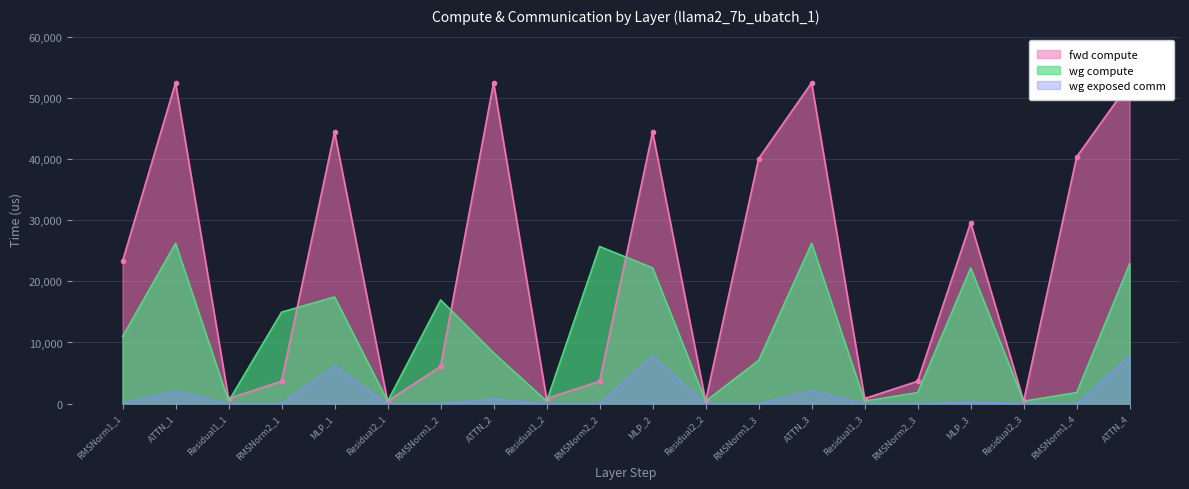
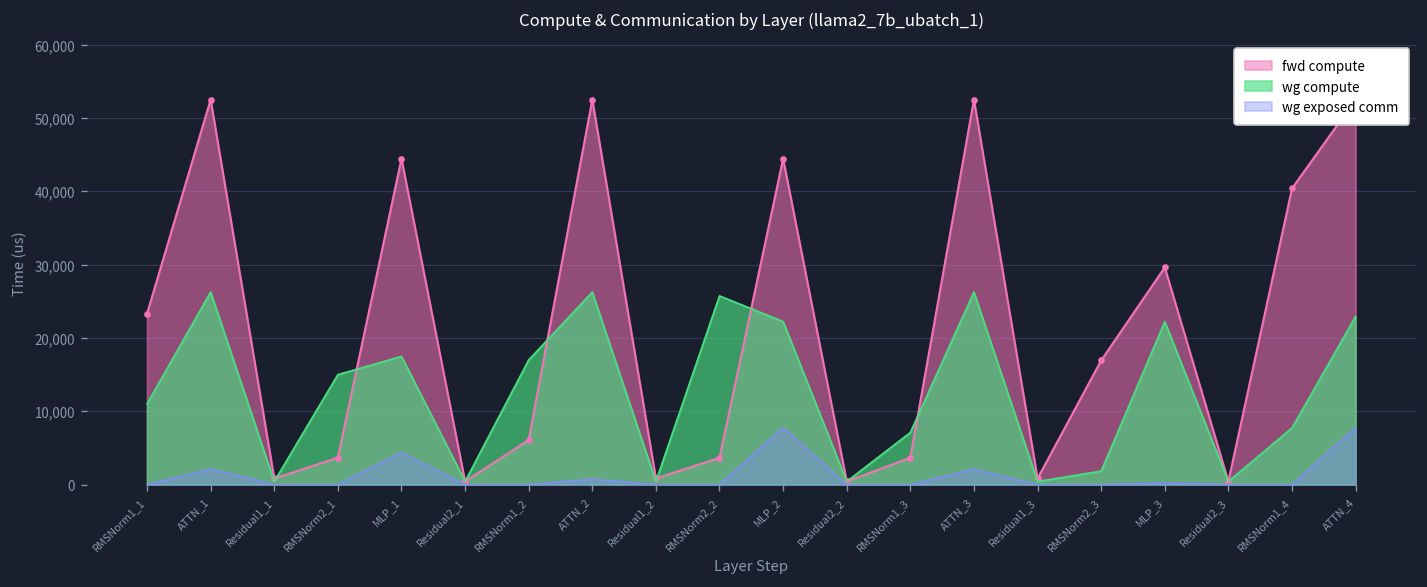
wg exposed comm, MLP_1: 6,000 -> 4,000
wg compute, ATTN_2: 8,000 -> 26,000
fwd compute, RMSNorm1_3: 40,000 -> 4,000
fwd compute, RMSNorm2_3: 4,000 -> 17,000
wg compute, RMSNorm1_4: 2,000 -> 8,000
